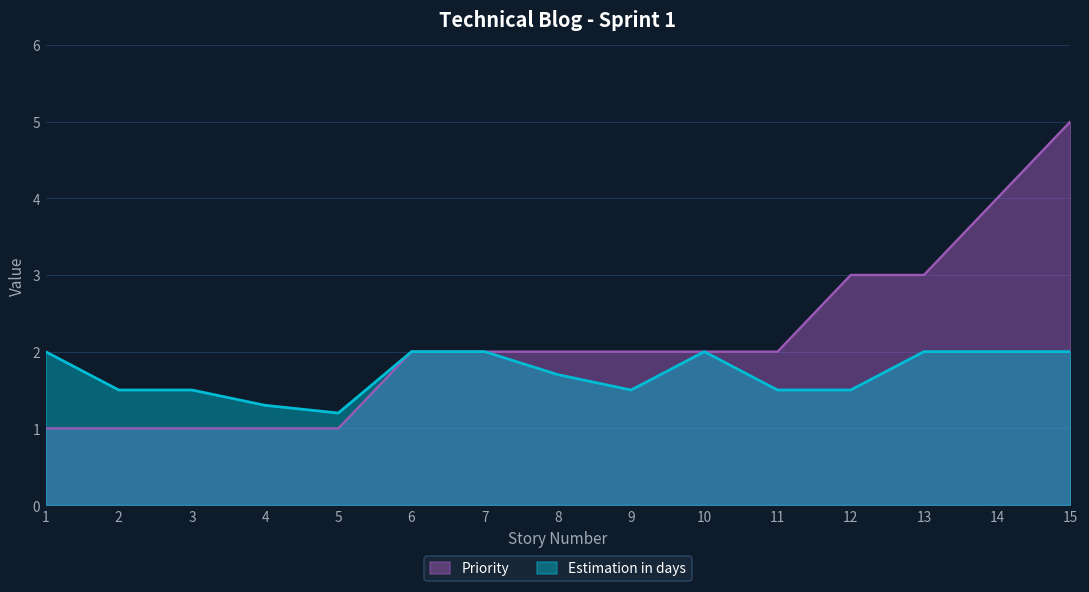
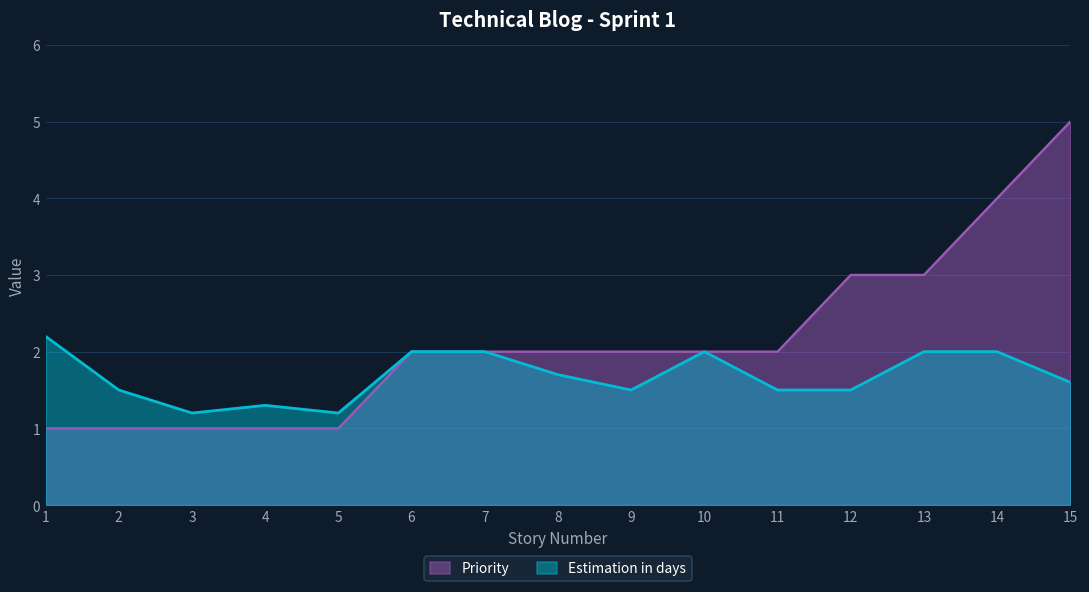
Estimation in days, 1: 2.0 -> 2.2
Estimation in days, 3: 1.5 -> 1.2
Estimation in days, 15: 2.0 -> 1.6
